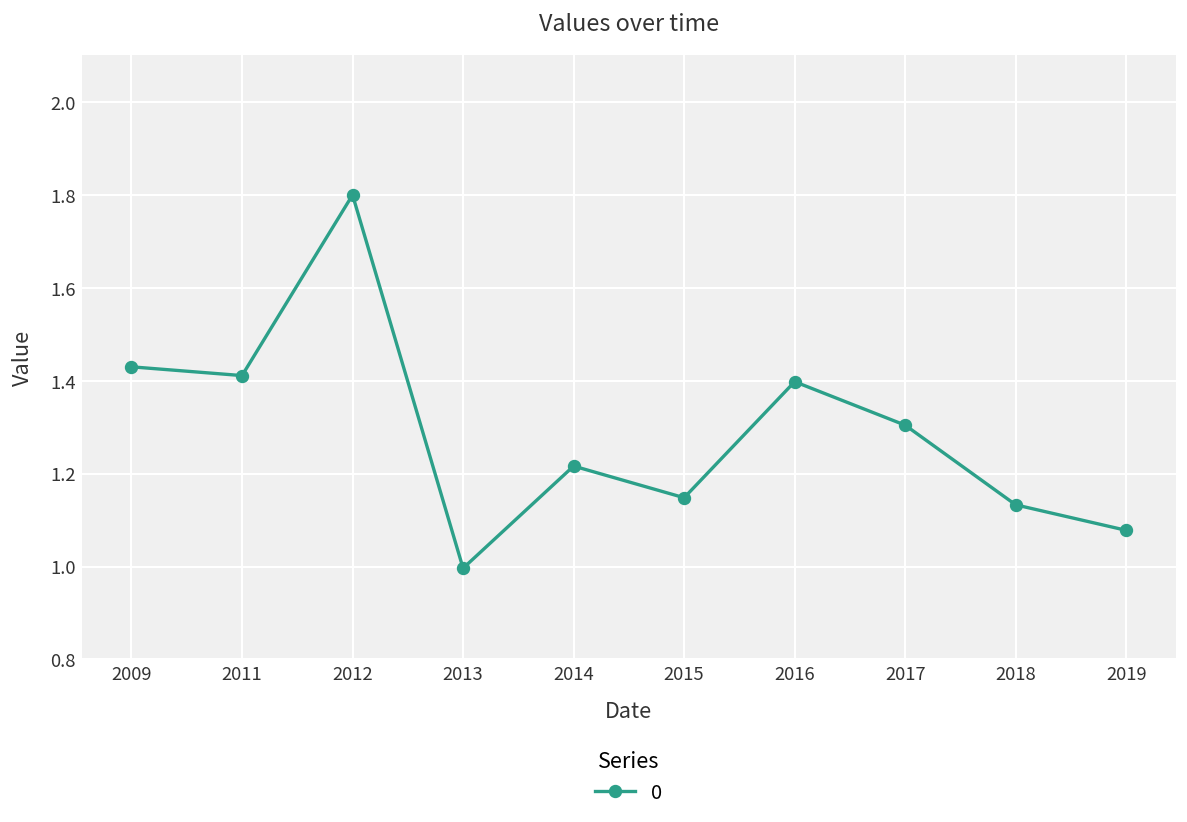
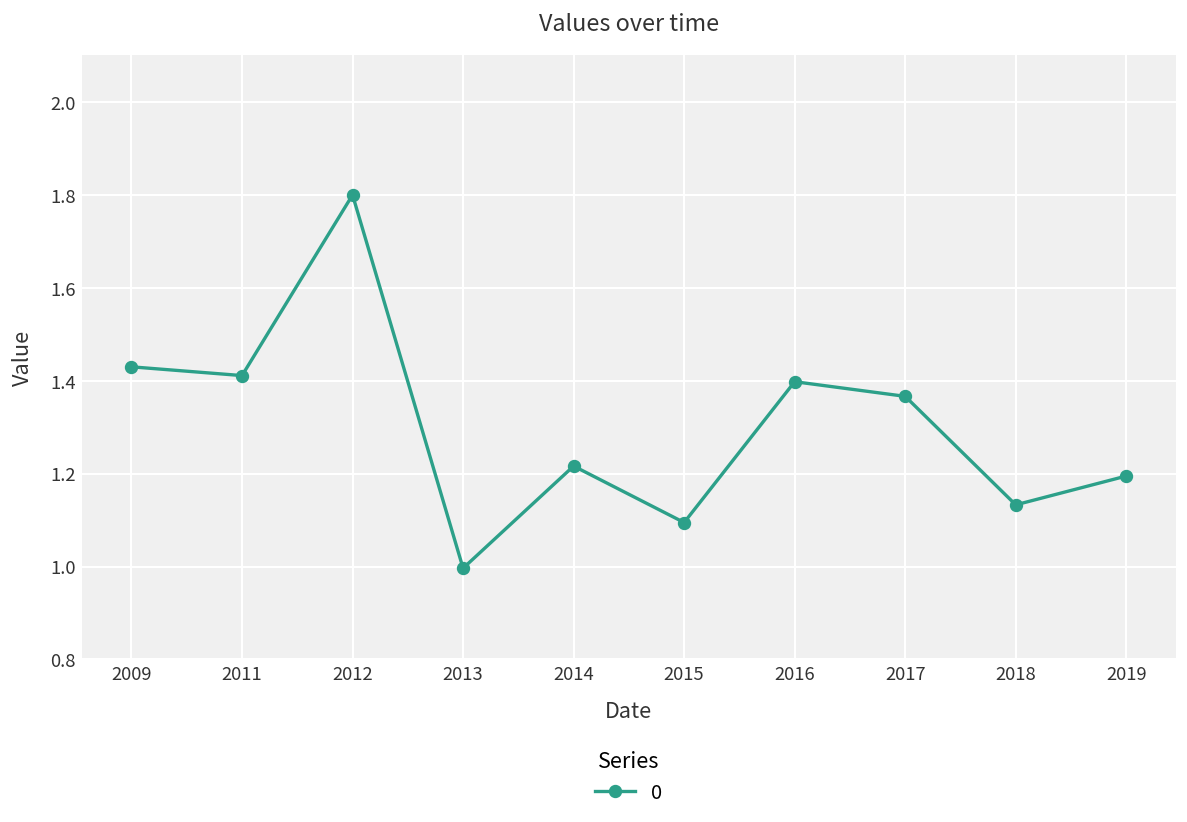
2015: 1.15 -> 1.09
2017: 1.30 -> 1.37
2019: 1.08 -> 1.19
